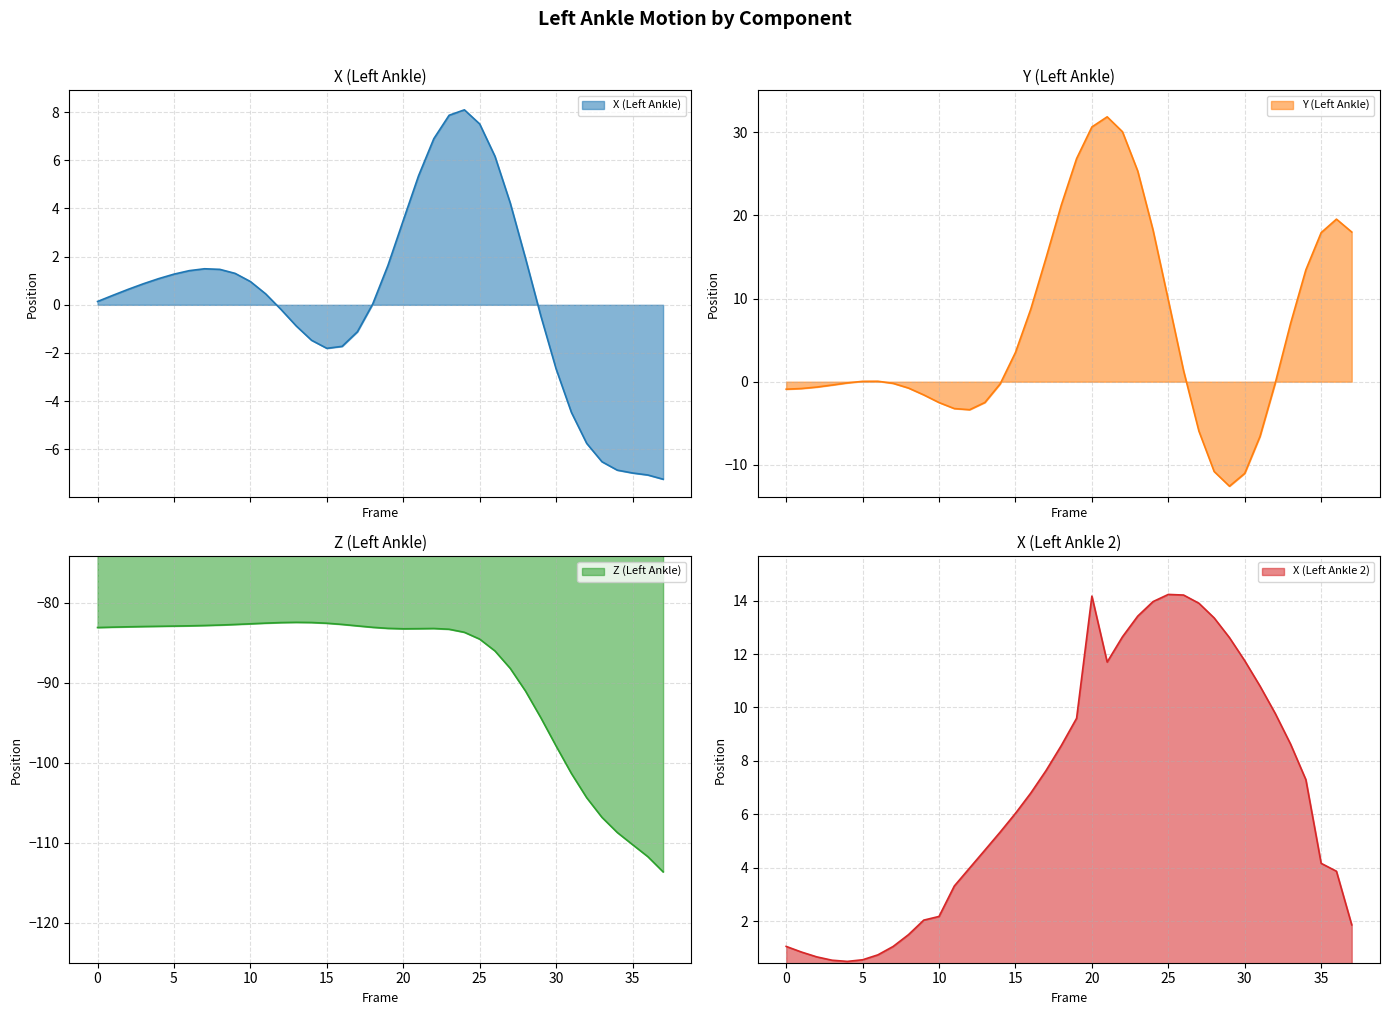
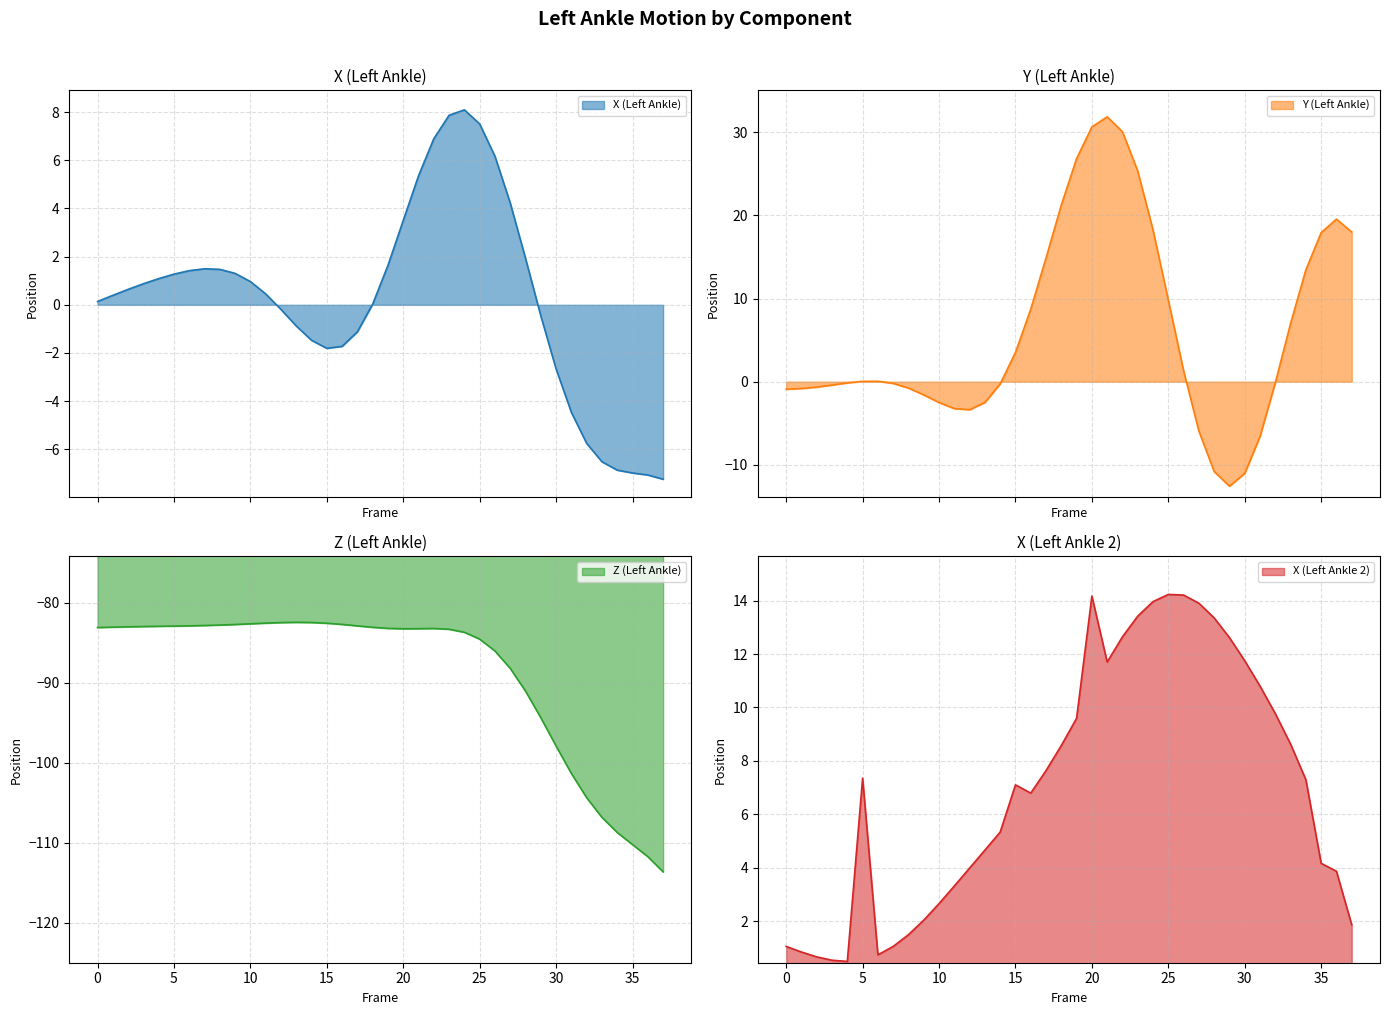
X (Left Ankle 2), 5: 0.6 -> 7.4
X (Left Ankle 2), 10: 2.2 -> 2.7
X (Left Ankle 2), 15: 6.0 -> 7.1
